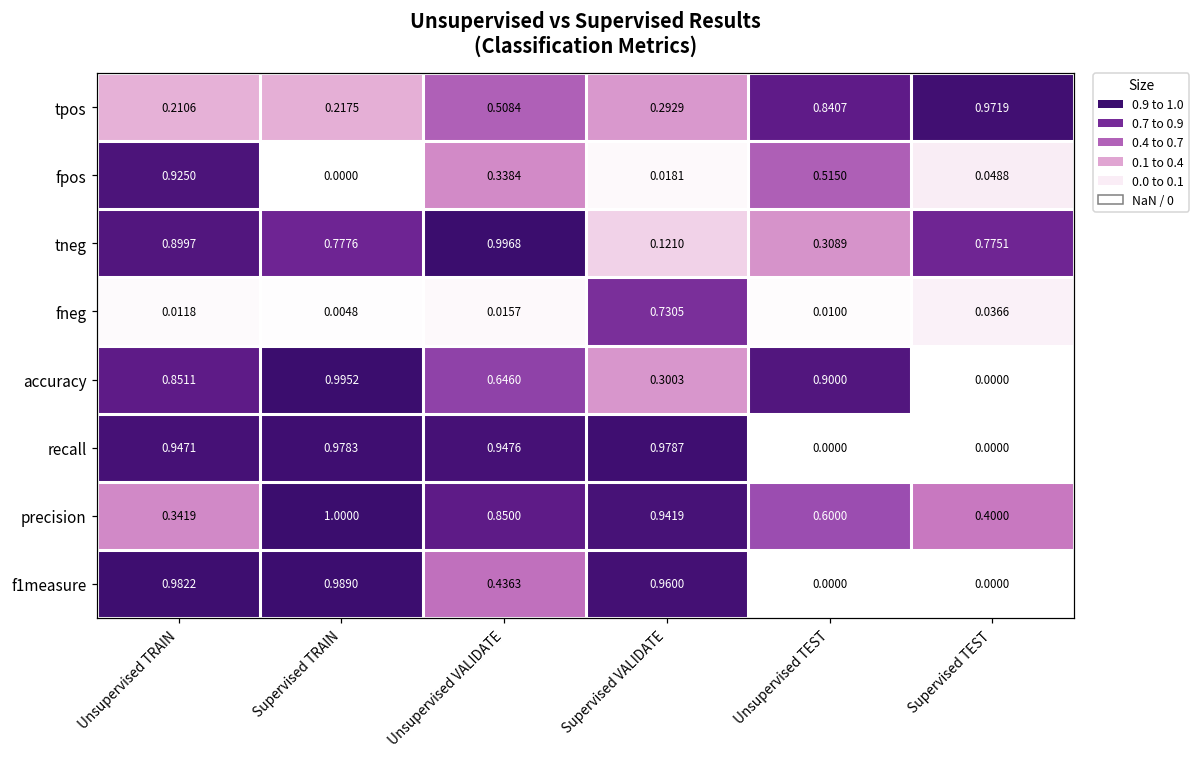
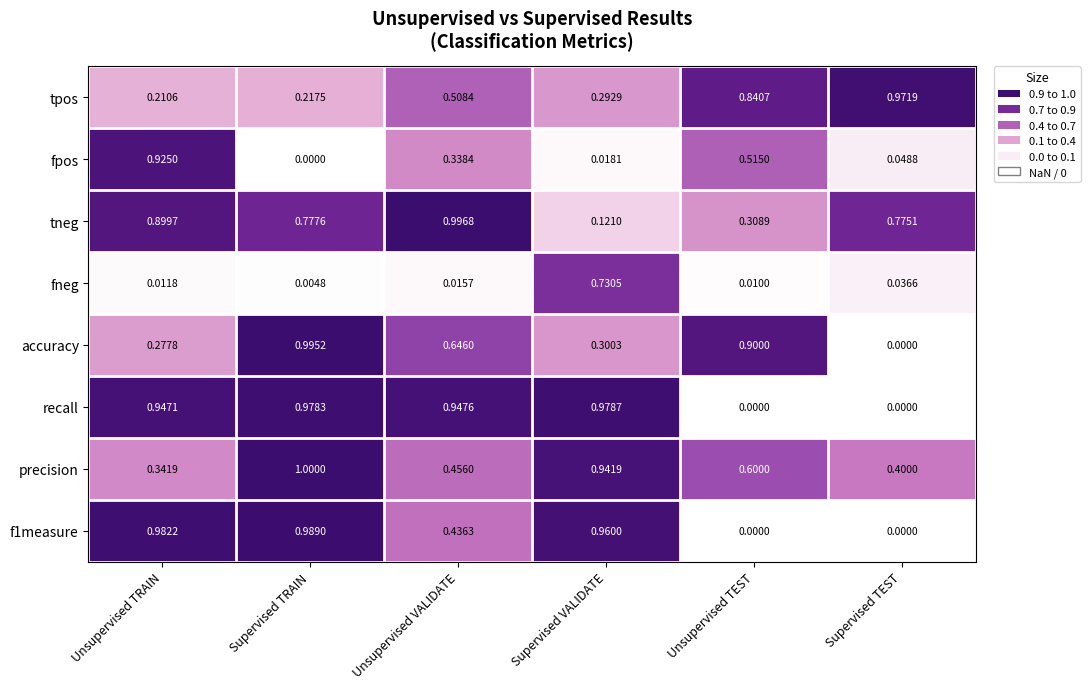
accuracy, Unsupervised TRAIN: 0.8511 -> 0.2778
precision, Unsupervised VALIDATE: 0.8500 -> 0.4560
